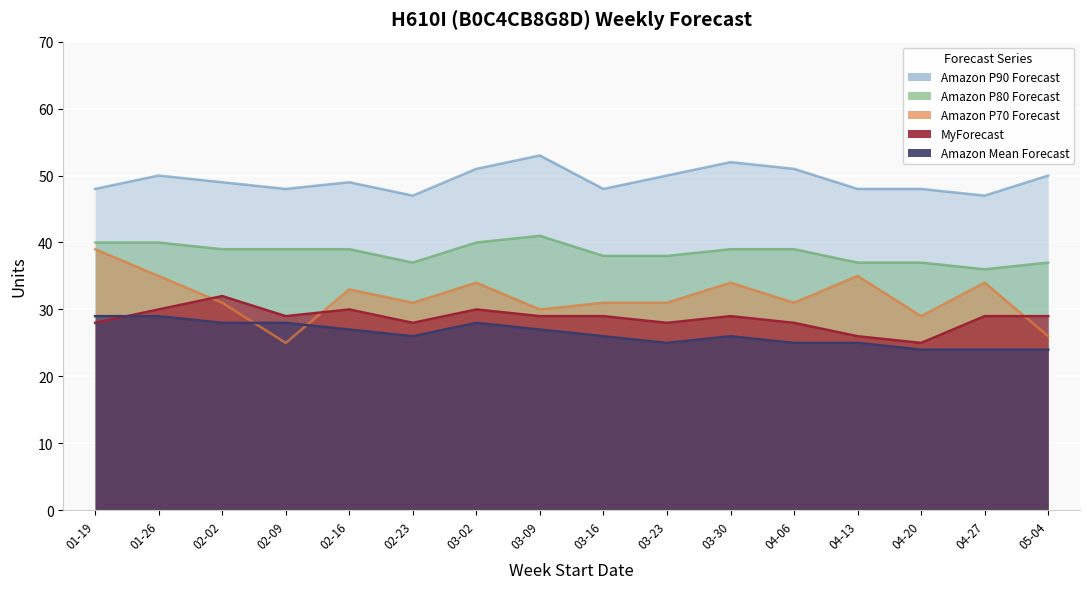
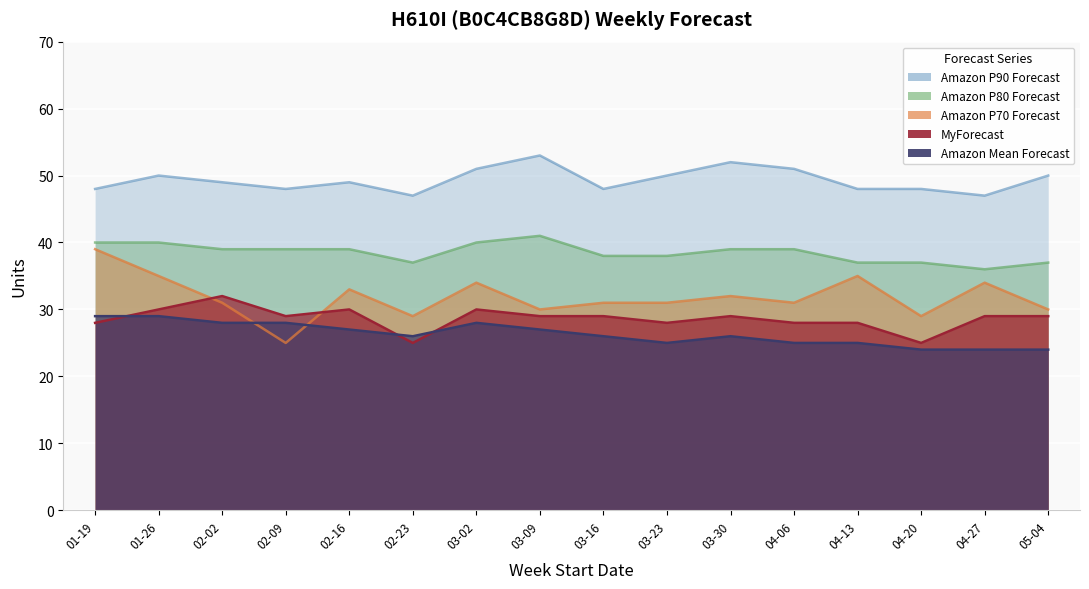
Amazon P70 Forecast, 02-23: 31 -> 29
MyForecast, 02-23: 28 -> 25
Amazon P70 Forecast, 03-30: 34 -> 32
MyForecast, 04-13: 26 -> 28
Amazon P70 Forecast, 05-04: 26 -> 30
